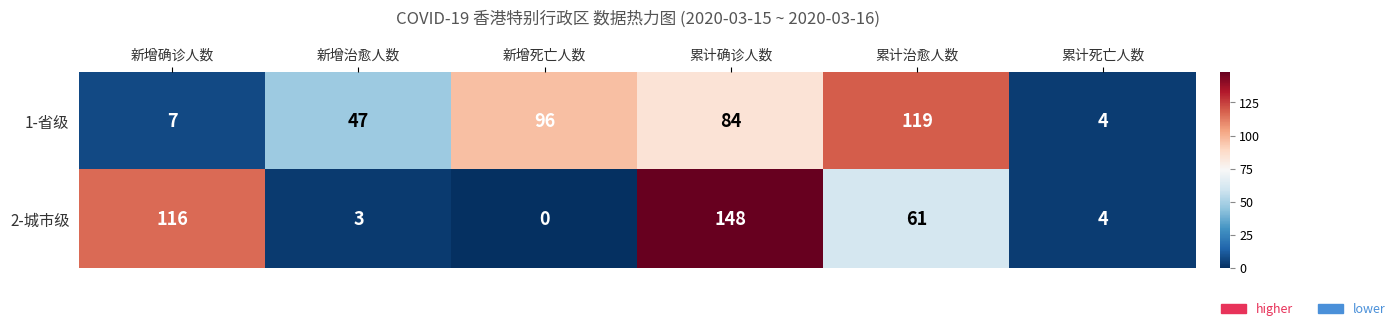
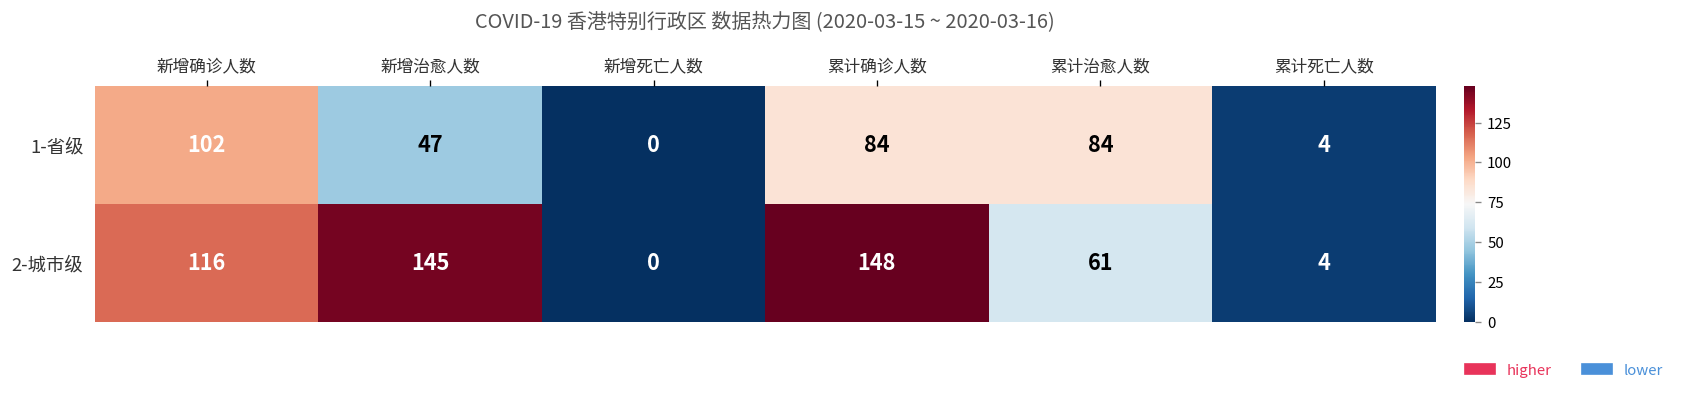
1-省级, 新增确诊人数: 7 -> 102
1-省级, 新增死亡人数: 96 -> 0
1-省级, 累计治愈人数: 119 -> 84
2-城市级, 新增治愈人数: 3 -> 145
